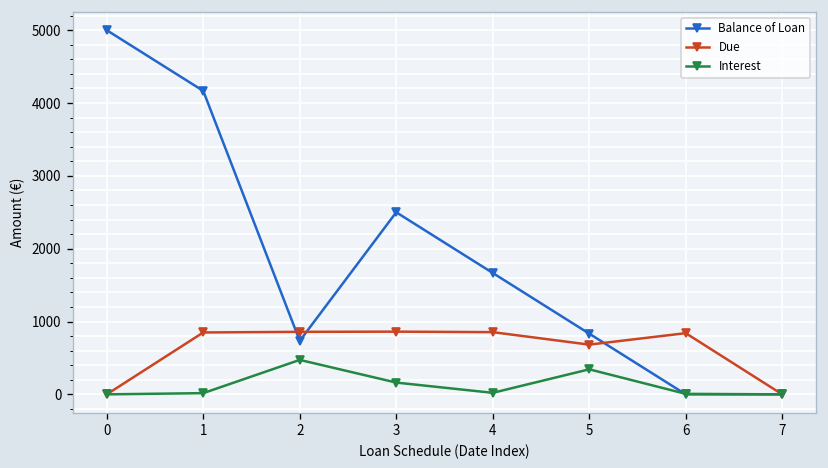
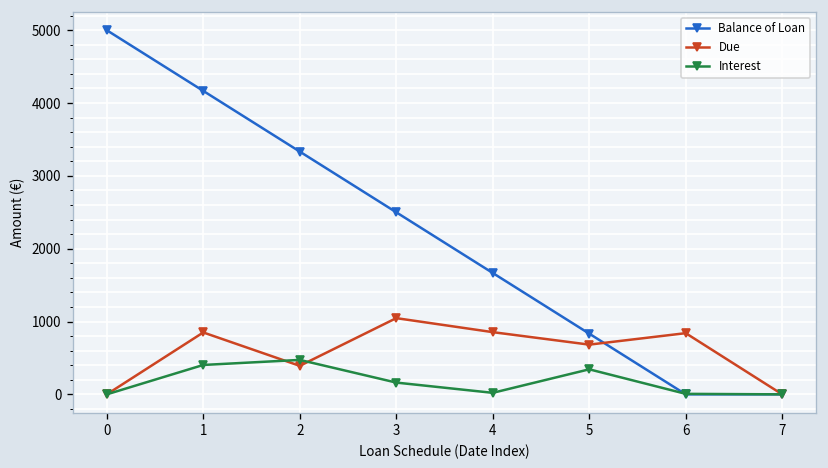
Interest, 1: 0 -> 400
Balance of Loan, 2: 700 -> 3300
Due, 2: 900 -> 400
Due, 3: 900 -> 1000
